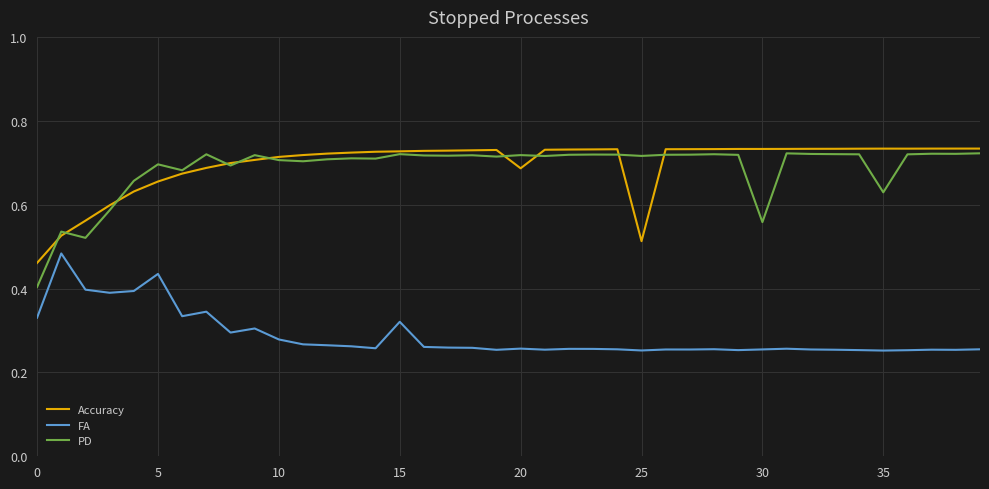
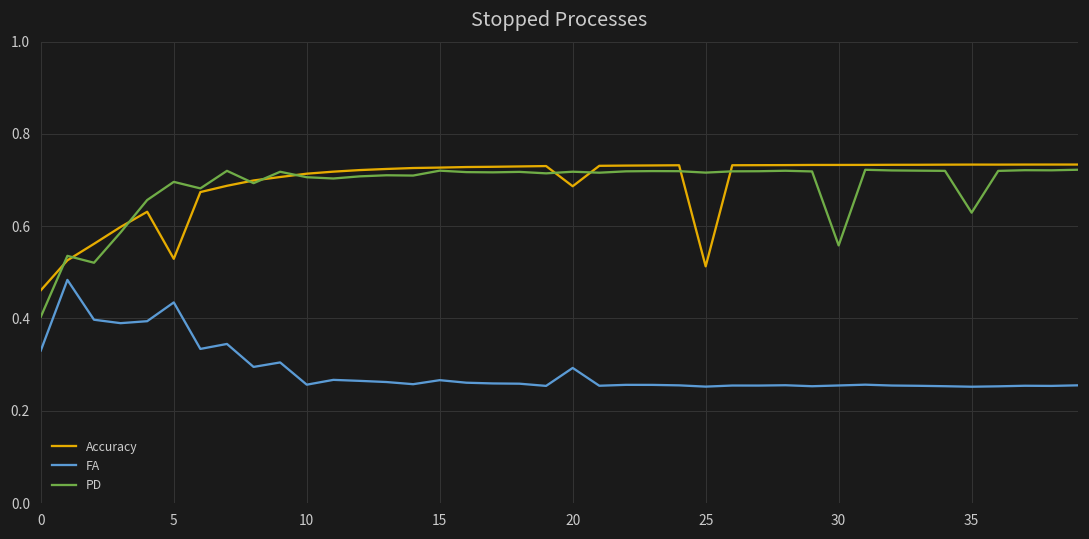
Accuracy, 5: 0.66 -> 0.53
FA, 10: 0.28 -> 0.26
FA, 15: 0.32 -> 0.27
FA, 20: 0.26 -> 0.29
